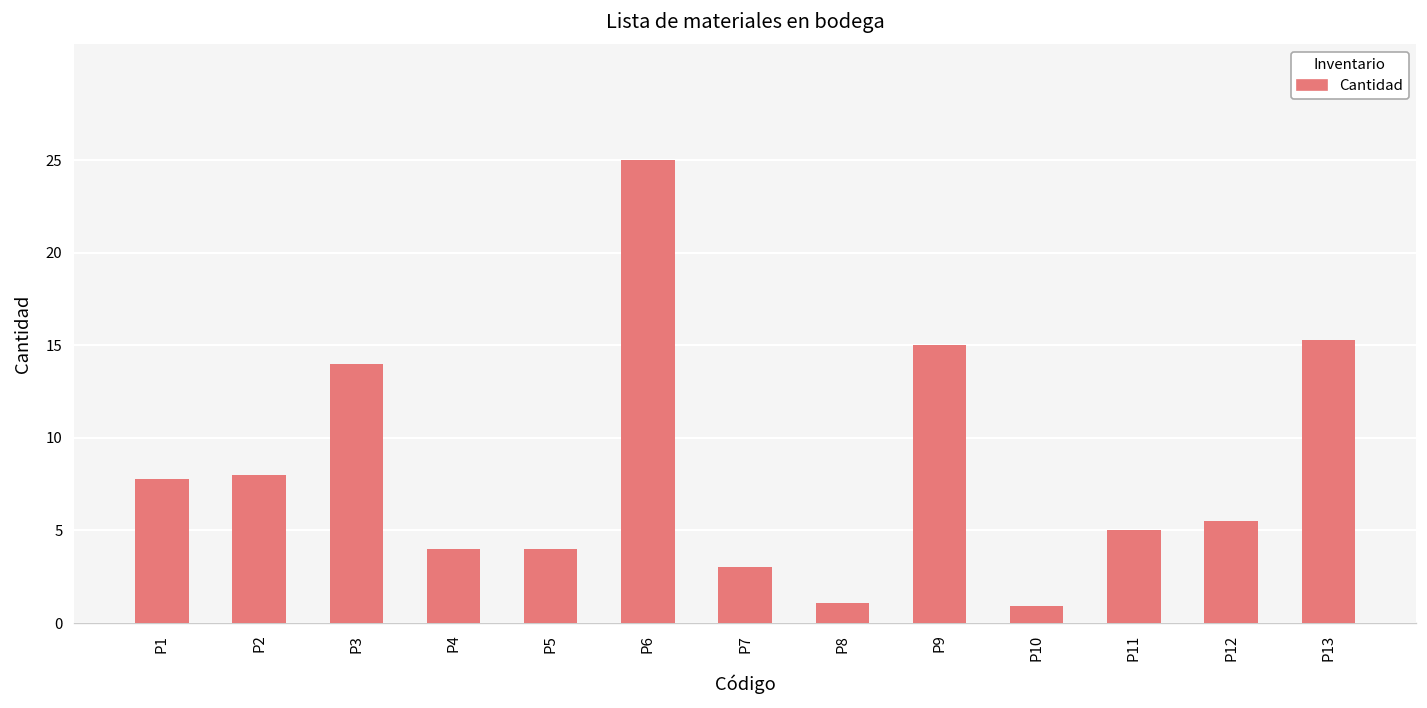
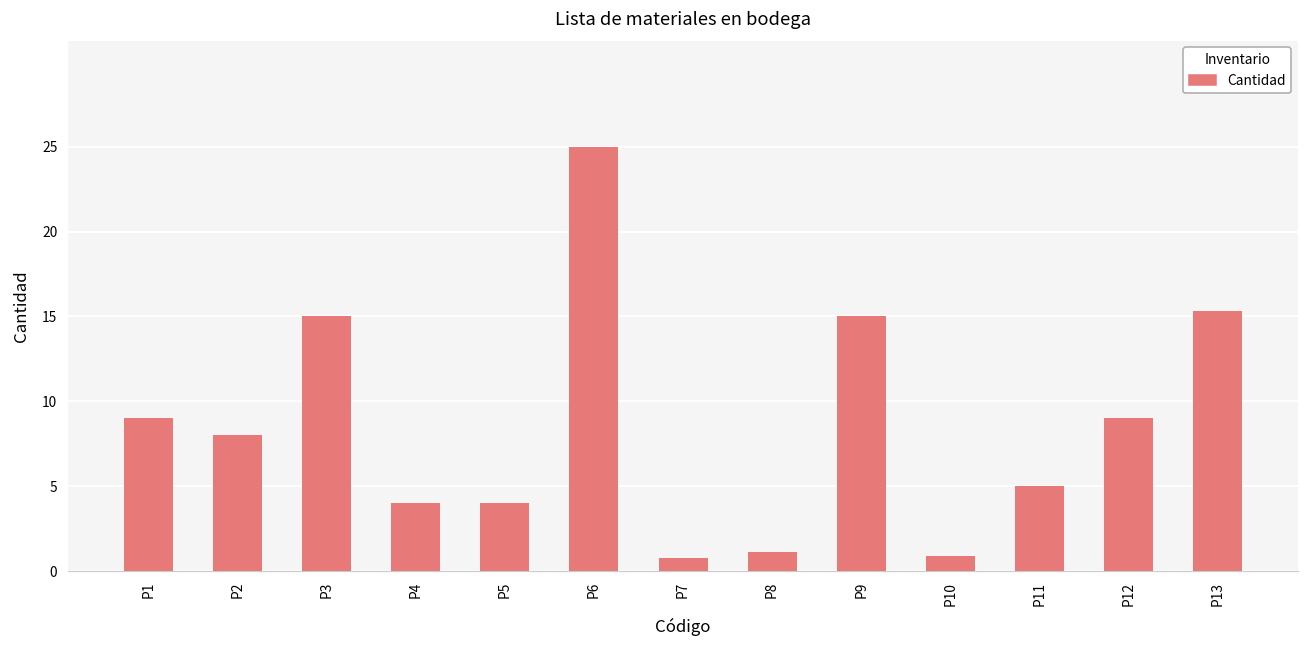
P1: 7.8 -> 9.0
P3: 14 -> 15
P7: 3.0 -> 0.8
P12: 5.5 -> 9.0
